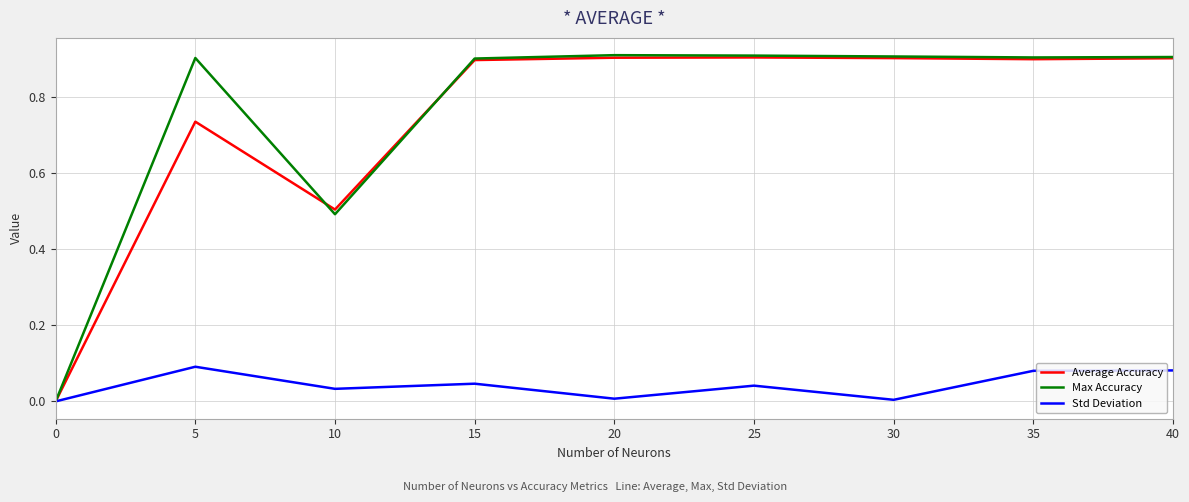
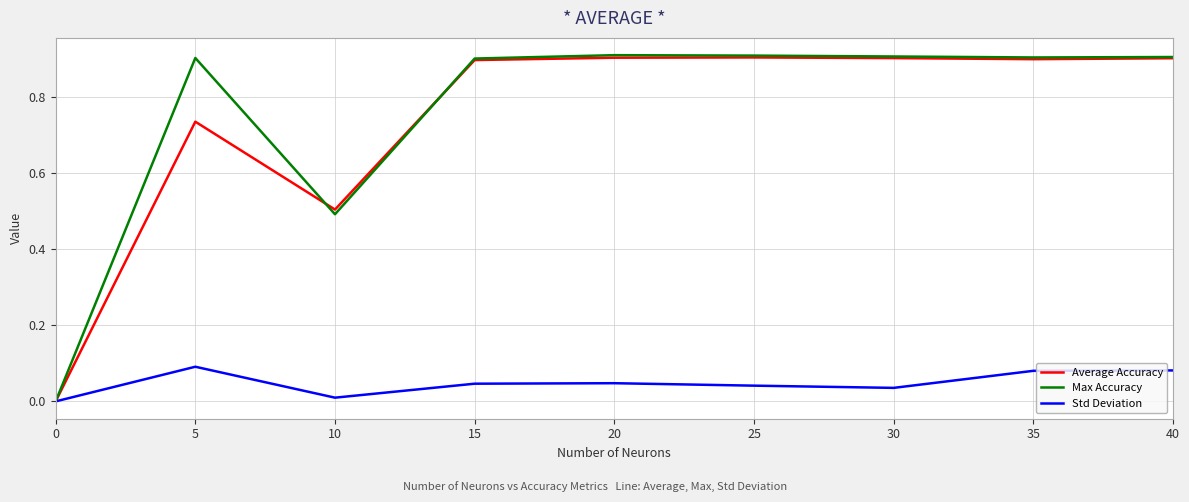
Std Deviation, 10: 0.03 -> 0.01
Std Deviation, 20: 0.01 -> 0.05
Std Deviation, 30: 0.00 -> 0.04
